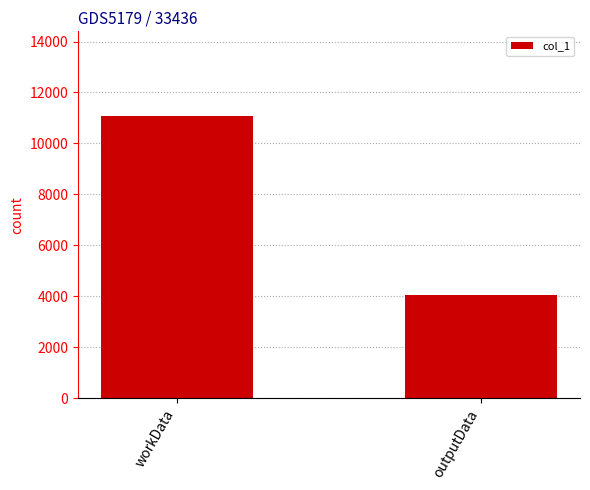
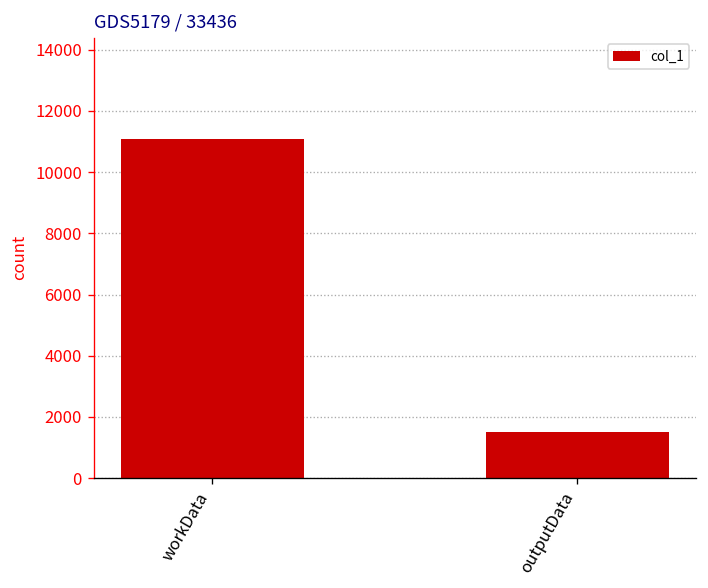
outputData: 4100 -> 1500
